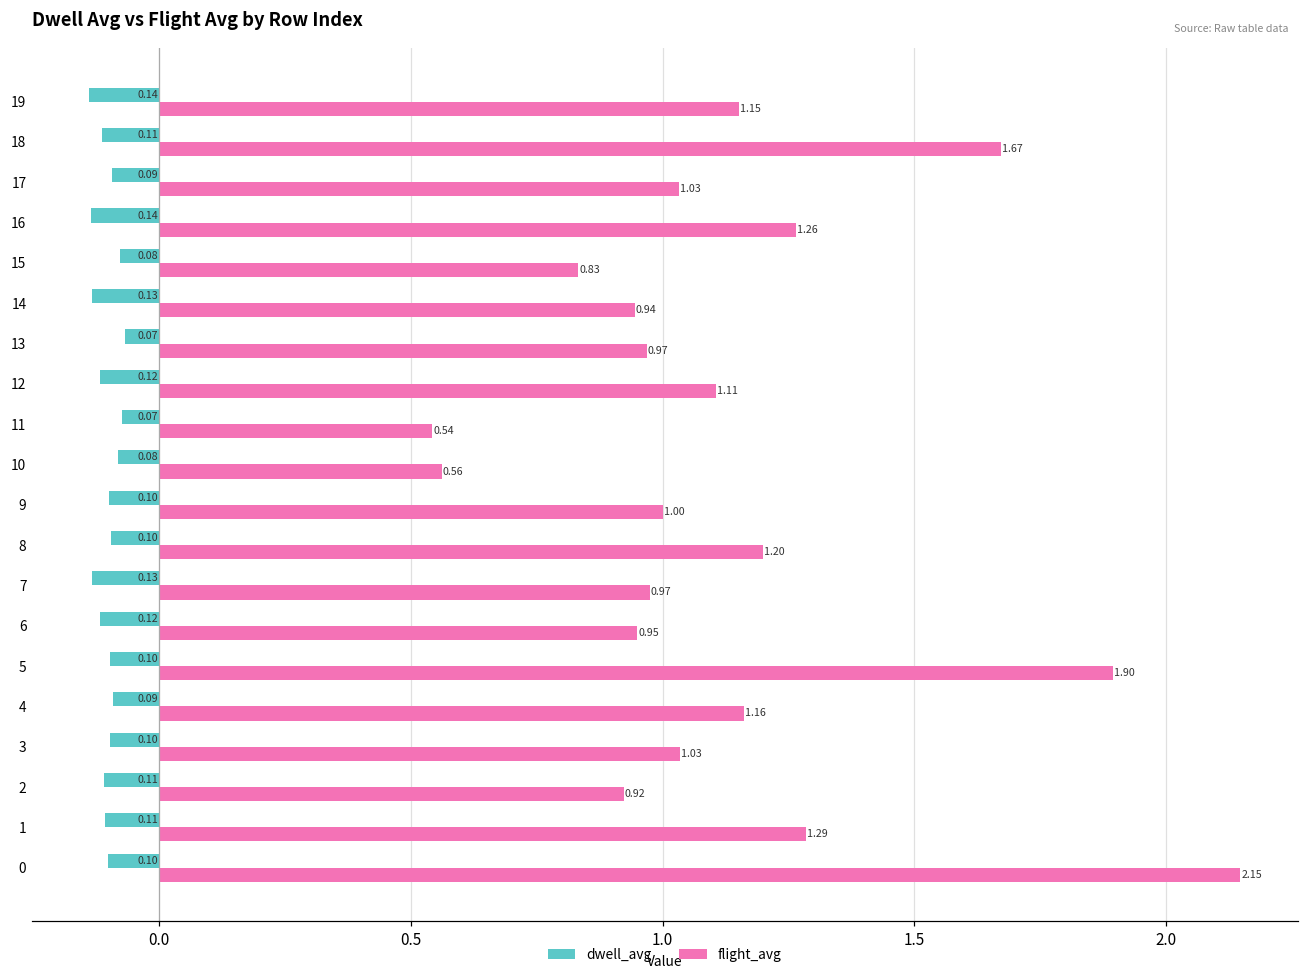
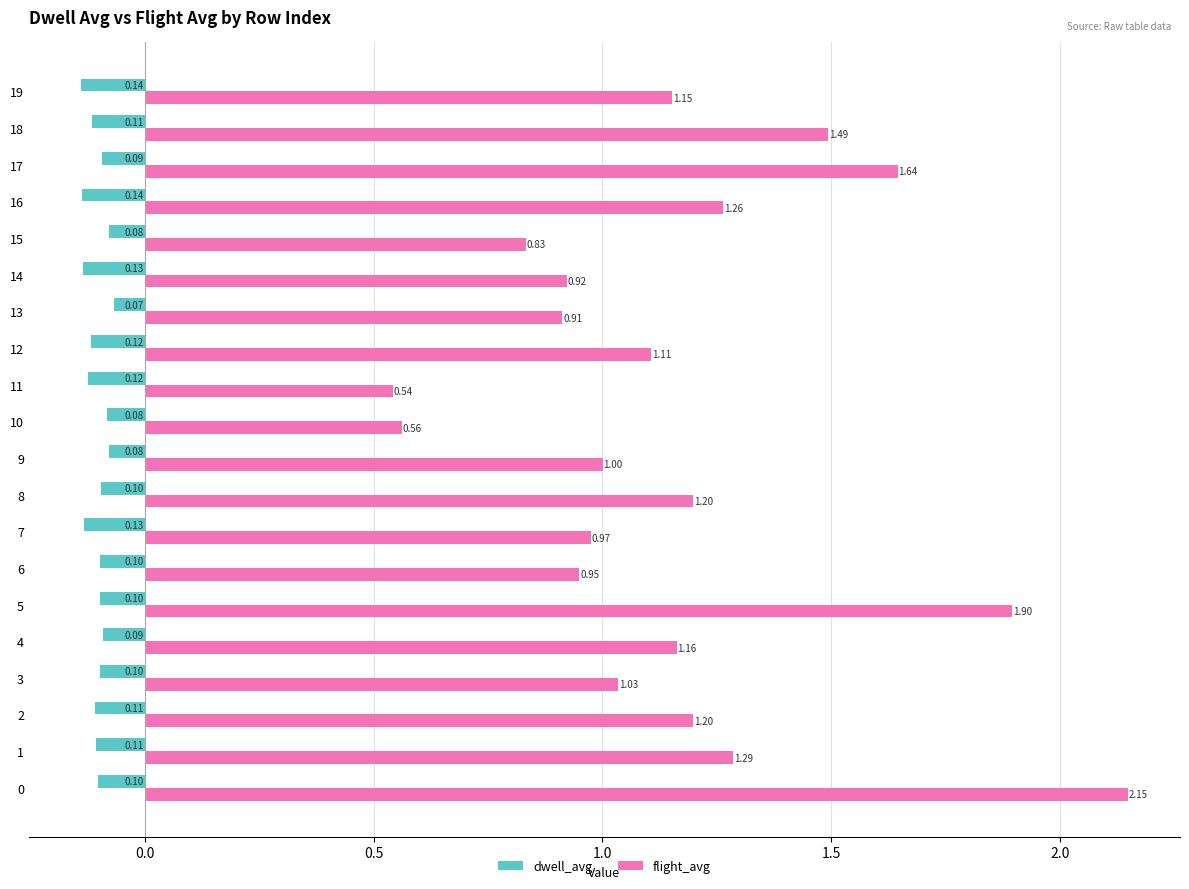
flight_avg, 18: 1.67 -> 1.49
flight_avg, 17: 1.03 -> 1.64
flight_avg, 14: 0.94 -> 0.92
flight_avg, 13: 0.97 -> 0.91
dwell_avg, 11: 0.07 -> 0.12
dwell_avg, 9: 0.10 -> 0.08
dwell_avg, 6: 0.12 -> 0.10
flight_avg, 2: 0.92 -> 1.20
